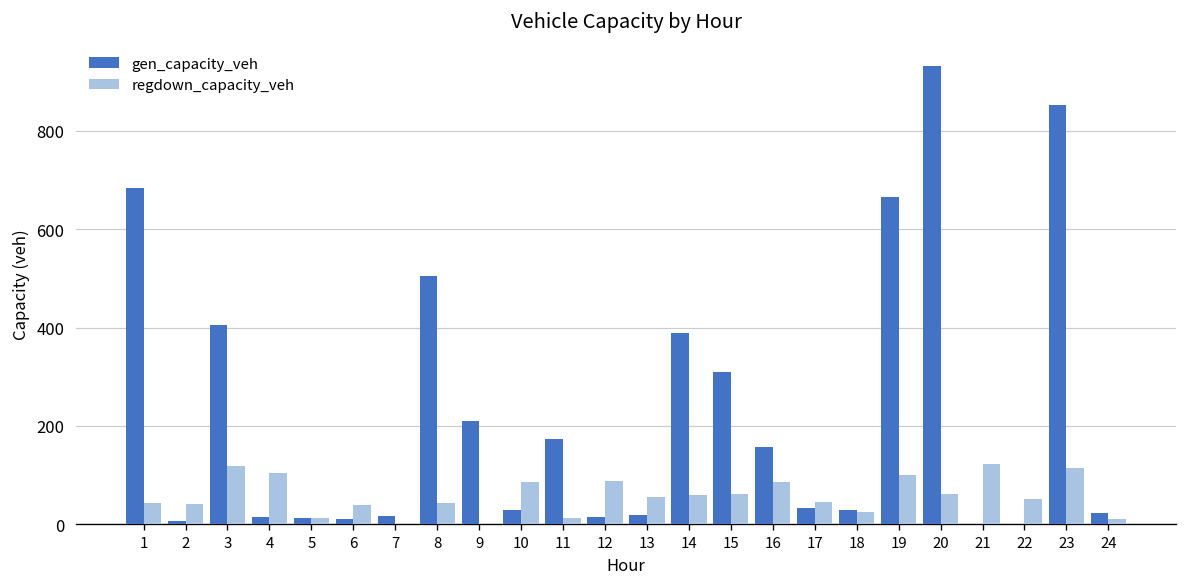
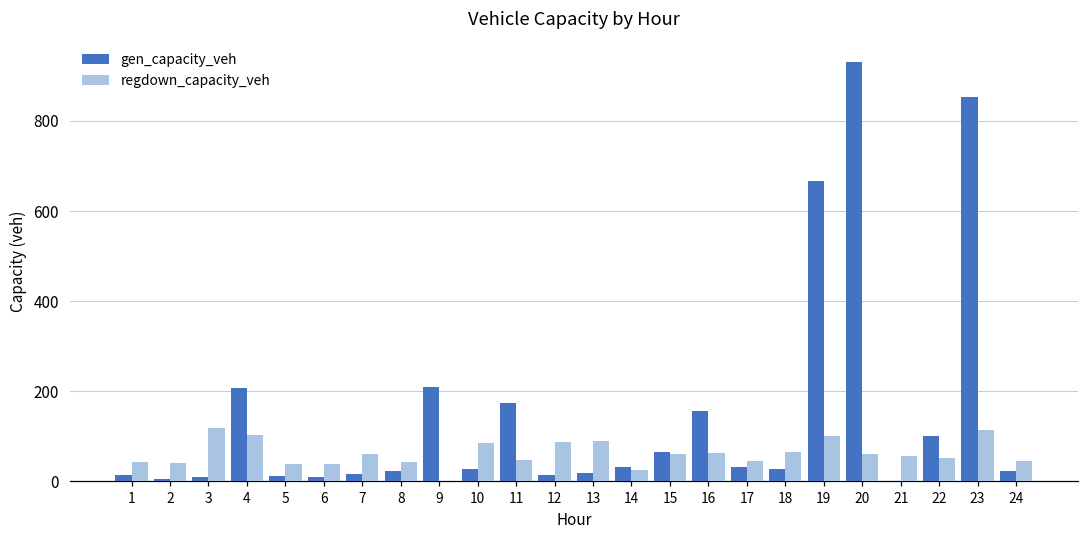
gen_capacity_veh, 1: 680 -> 20
gen_capacity_veh, 3: 400 -> 10
gen_capacity_veh, 4: 20 -> 210
regdown_capacity_veh, 5: 10 -> 40
regdown_capacity_veh, 7: 0 -> 60
gen_capacity_veh, 8: 500 -> 20
regdown_capacity_veh, 11: 10 -> 50
regdown_capacity_veh, 13: 50 -> 90
gen_capacity_veh, 14: 390 -> 30
regdown_capacity_veh, 14: 60 -> 30
gen_capacity_veh, 15: 310 -> 60
regdown_capacity_veh, 16: 90 -> 60
regdown_capacity_veh, 18: 30 -> 60
regdown_capacity_veh, 21: 120 -> 60
gen_capacity_veh, 22: 0 -> 100
regdown_capacity_veh, 24: 10 -> 40
